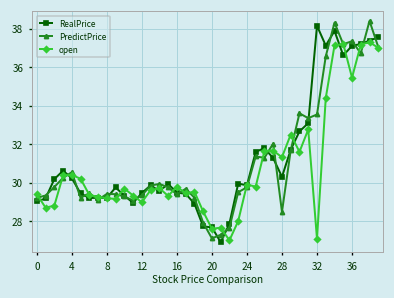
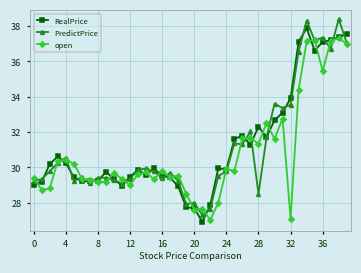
PredictPrice, 20: 27.1 -> 28.0
RealPrice, 28: 30.3 -> 32.3
RealPrice, 32: 38.2 -> 33.9
